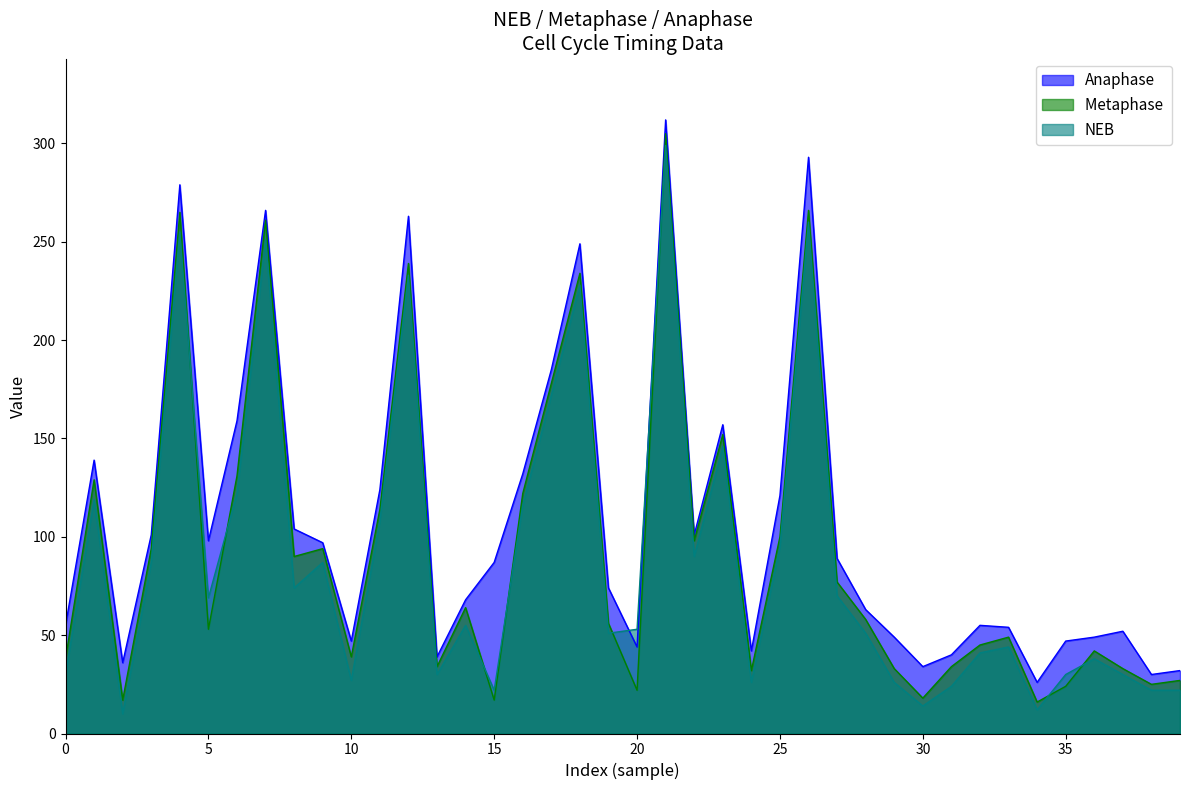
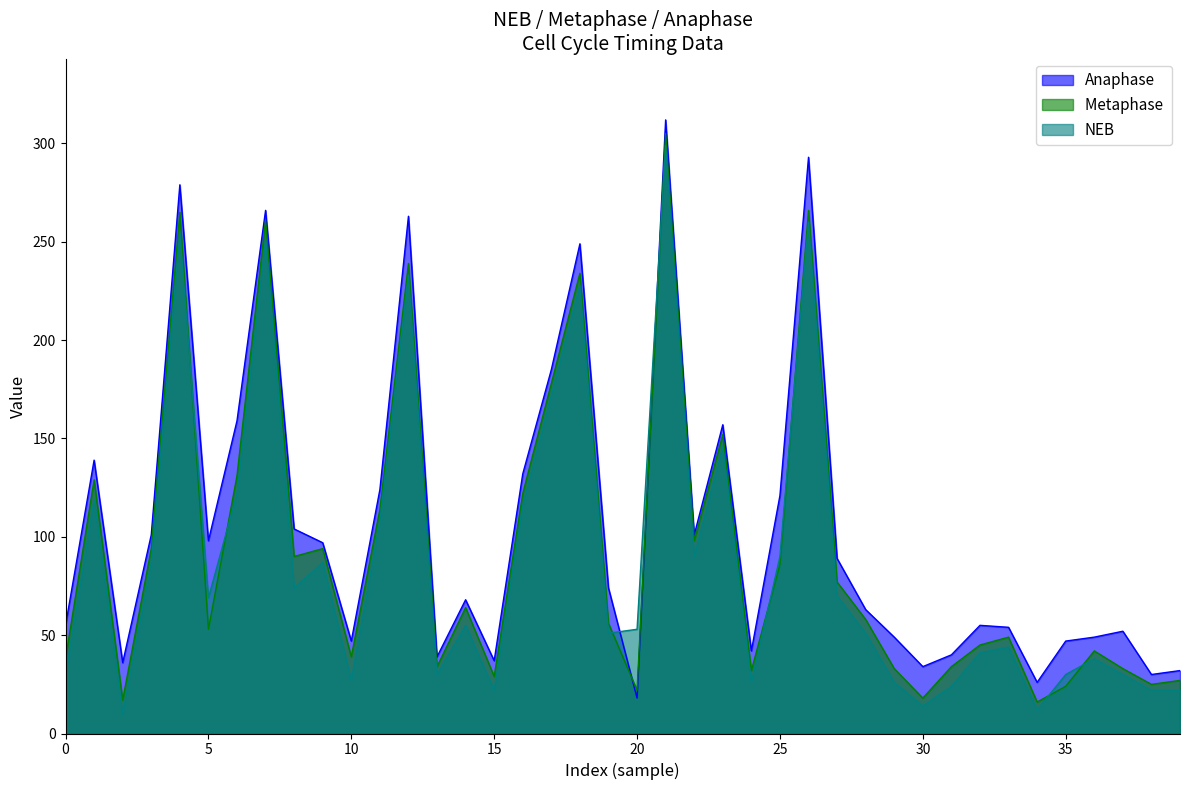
Anaphase, 15: 87 -> 37
Metaphase, 15: 17 -> 29
Anaphase, 20: 44 -> 18
Metaphase, 25: 100 -> 86
NEB, 25: 95 -> 90
